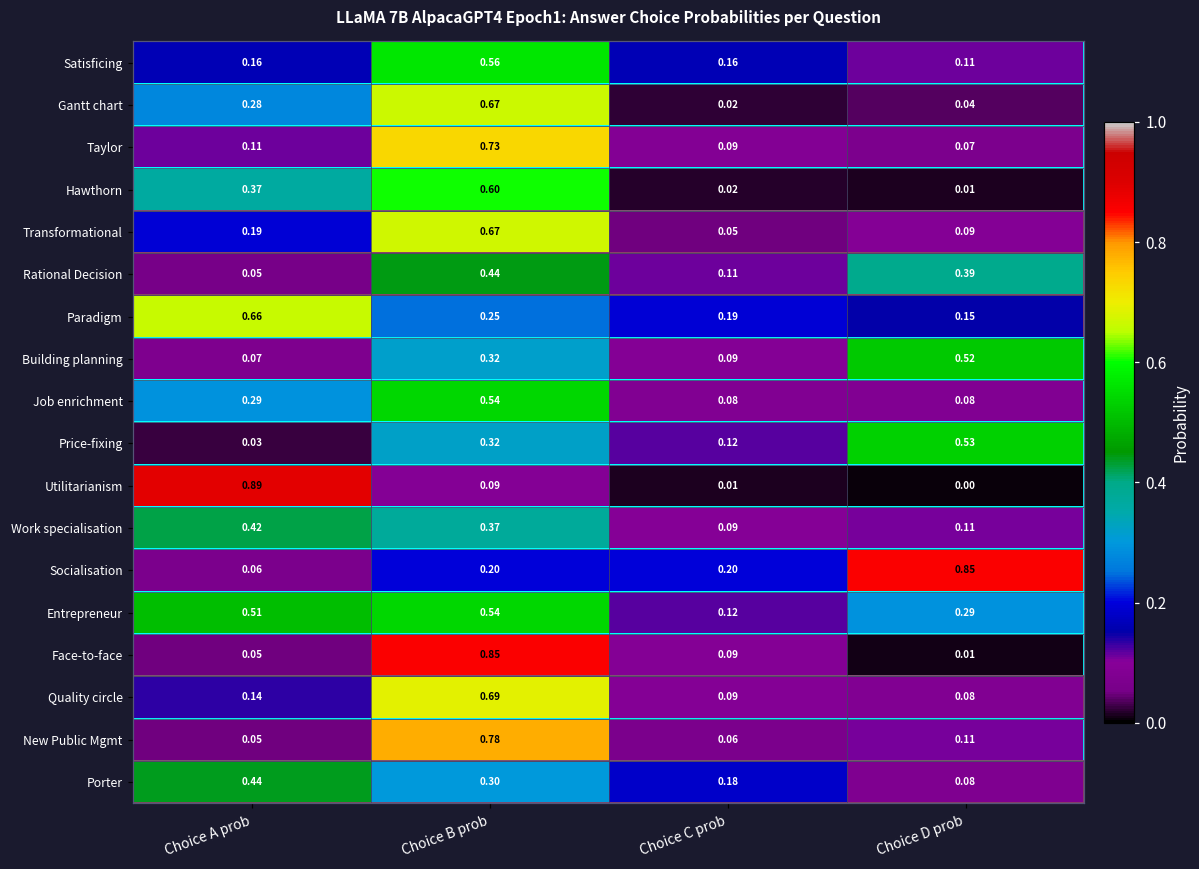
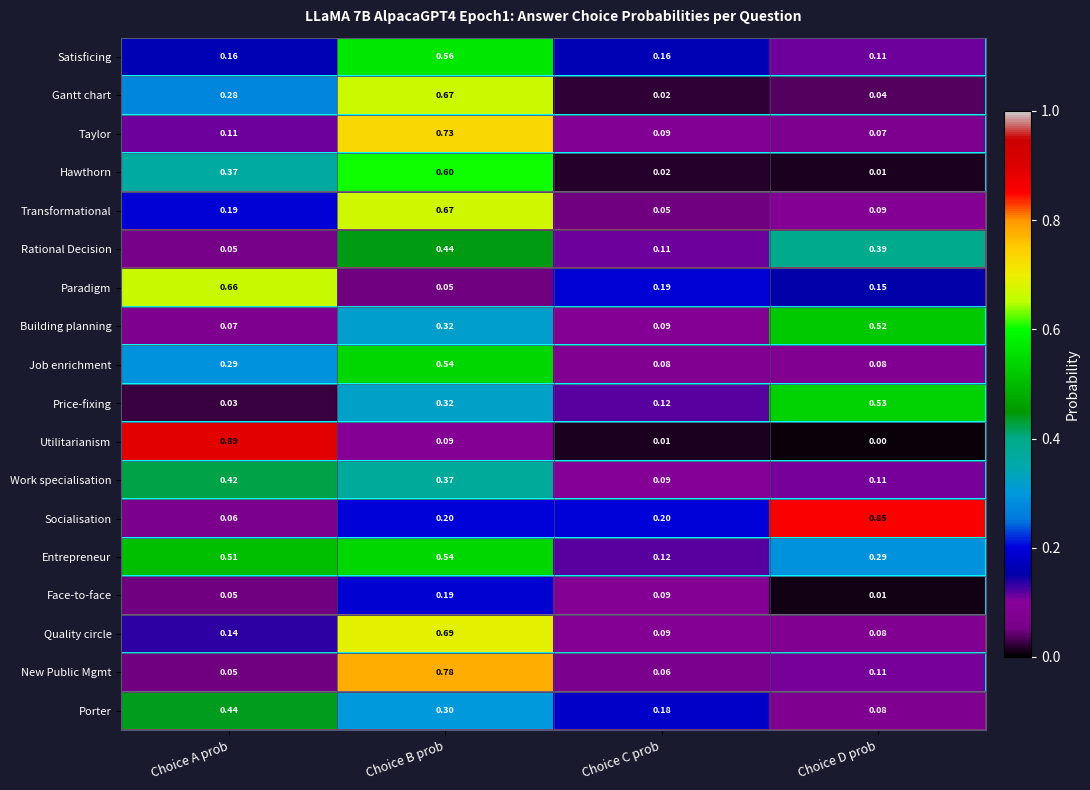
Paradigm, Choice B prob: 0.25 -> 0.05
Face-to-face, Choice B prob: 0.85 -> 0.19
